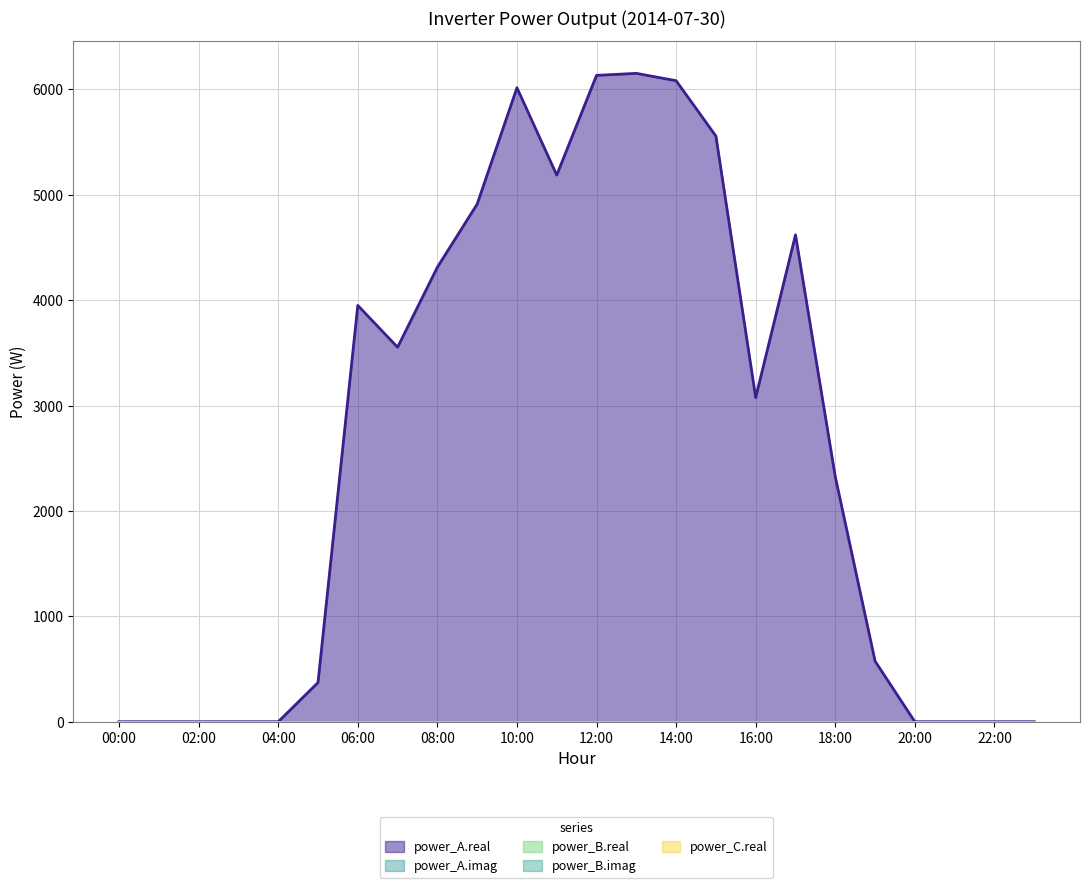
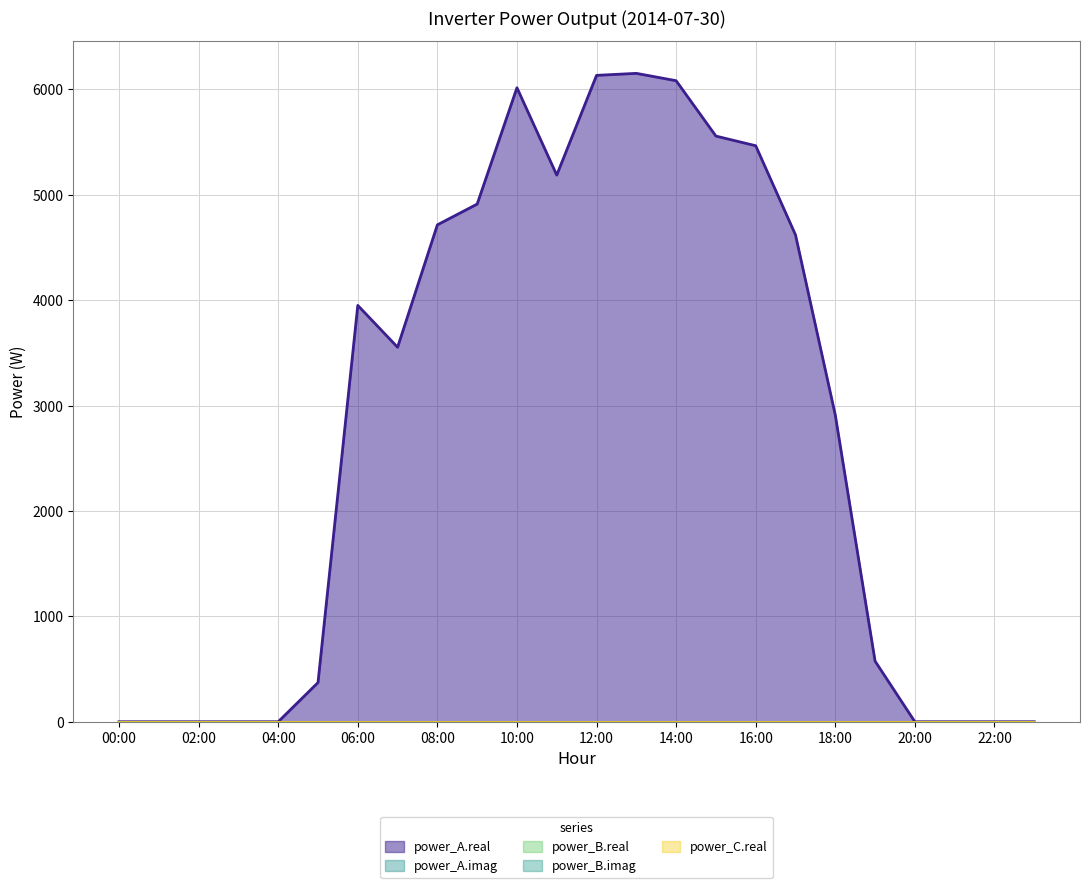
power_A.real, 08:00: 4310 -> 4720
power_A.real, 16:00: 3080 -> 5470
power_A.real, 18:00: 2330 -> 2910
